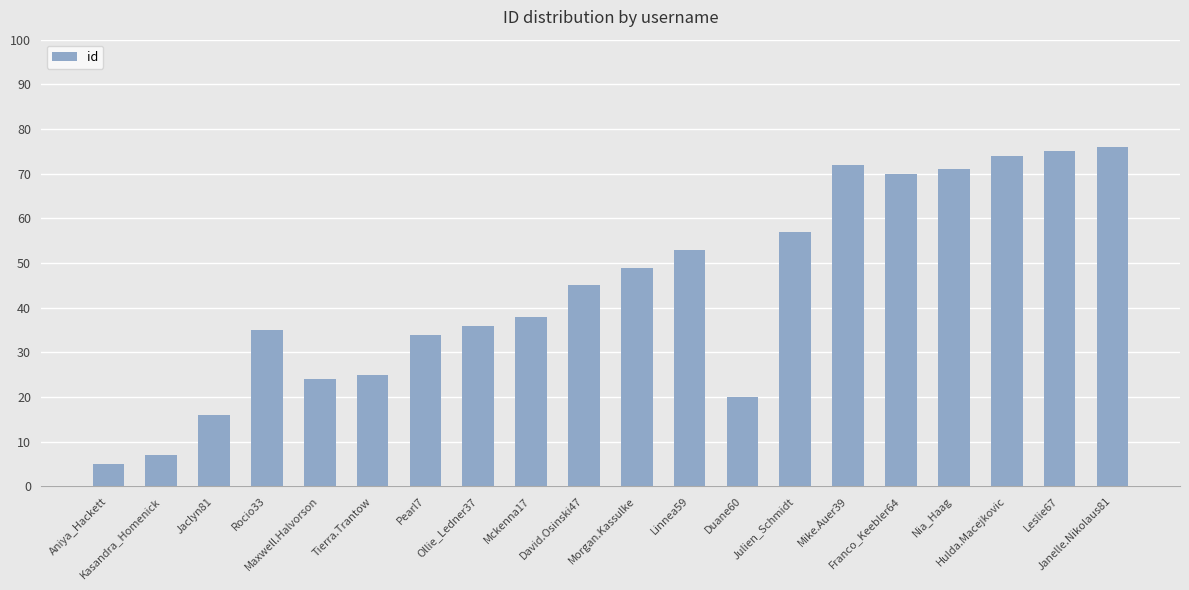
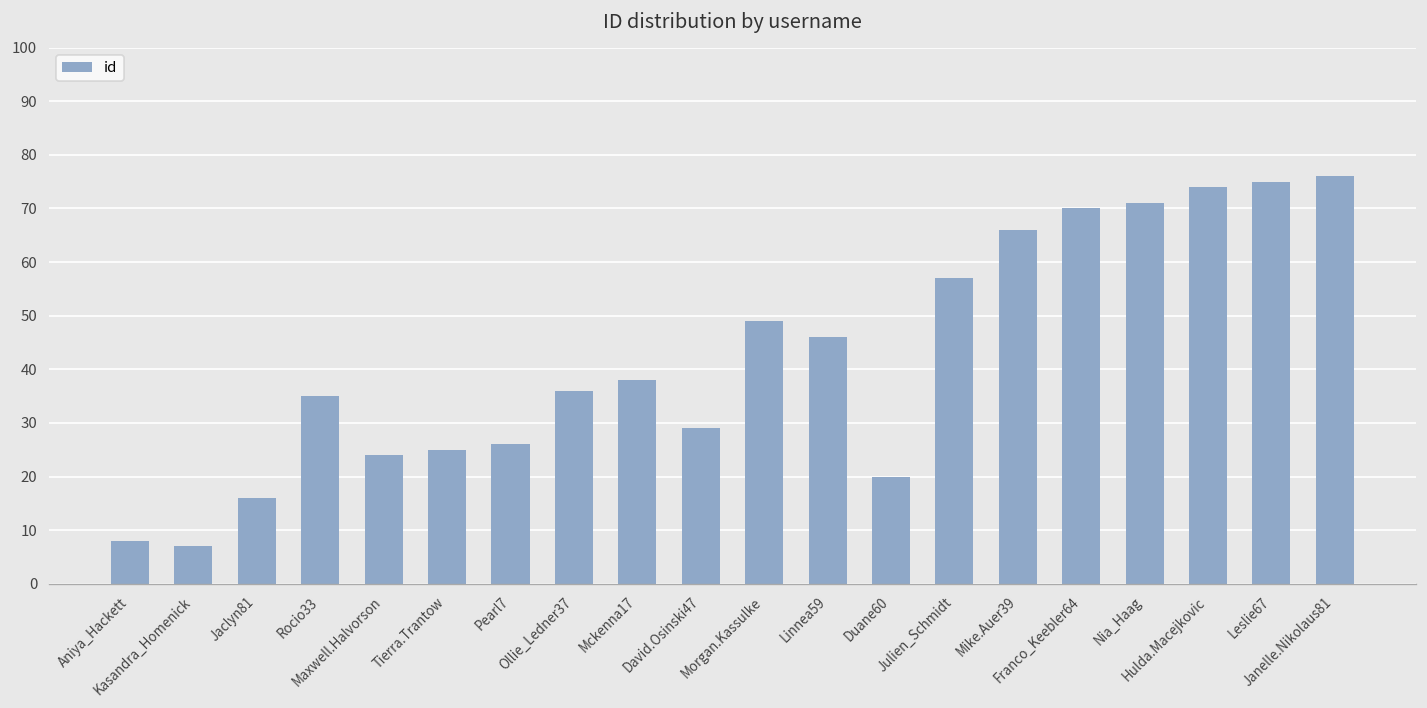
Aniya_Hackett: 5 -> 8
Pearl7: 34 -> 26
David.Osinski47: 45 -> 29
Linnea59: 53 -> 46
Mike.Auer39: 72 -> 66
